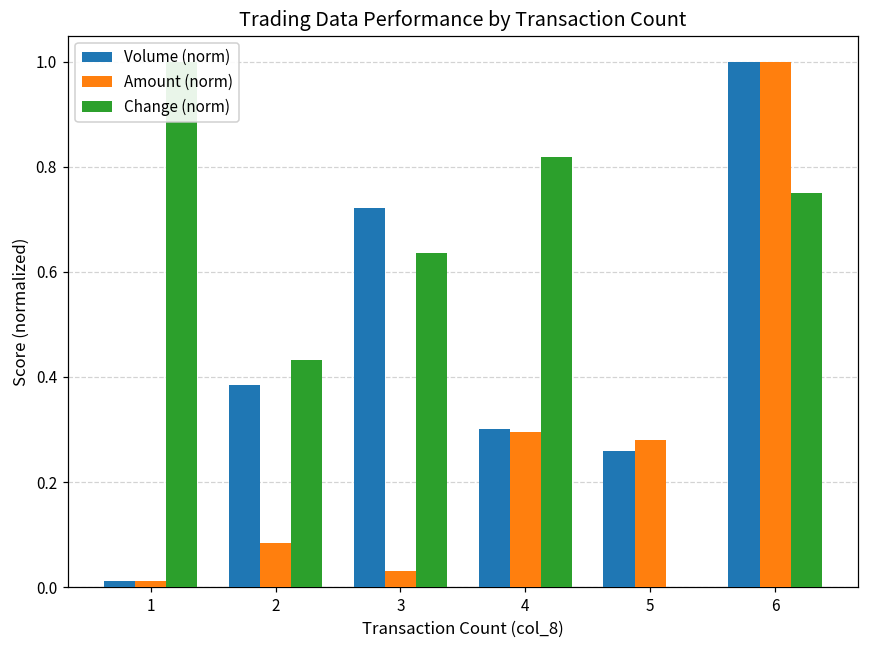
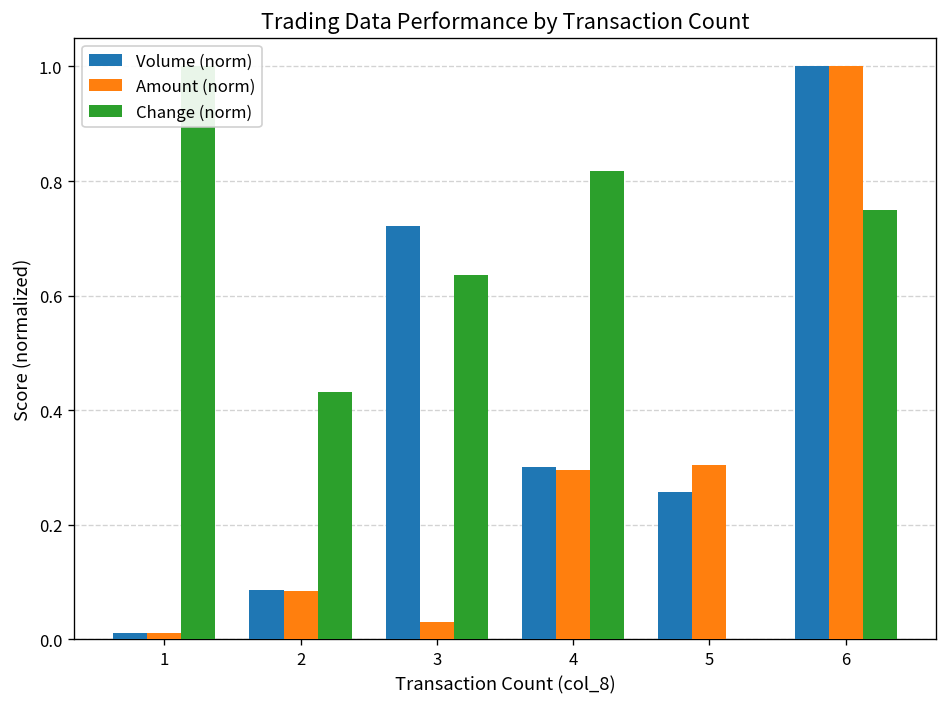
Volume (norm), 2: 0.38 -> 0.09
Amount (norm), 5: 0.28 -> 0.30
